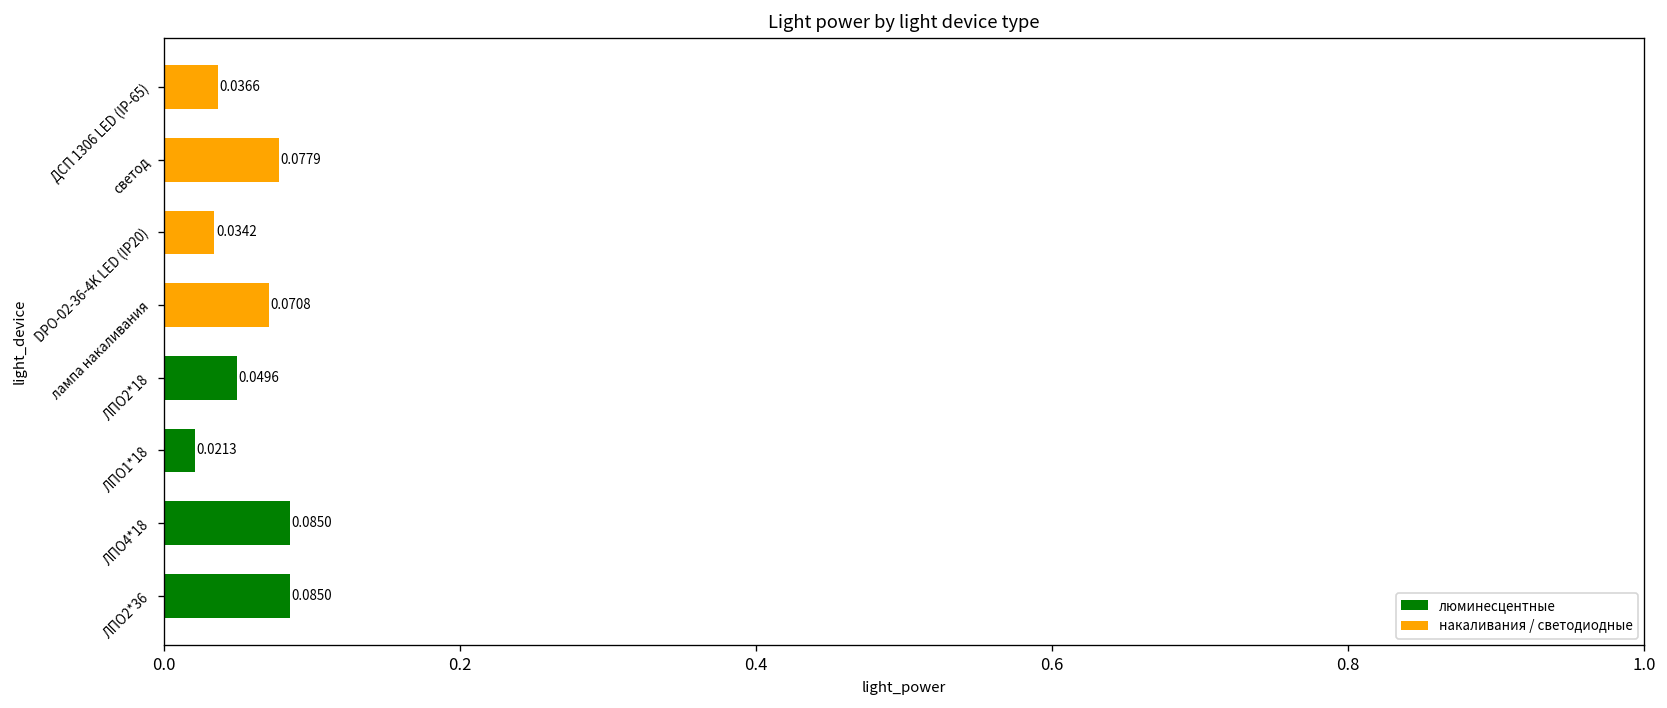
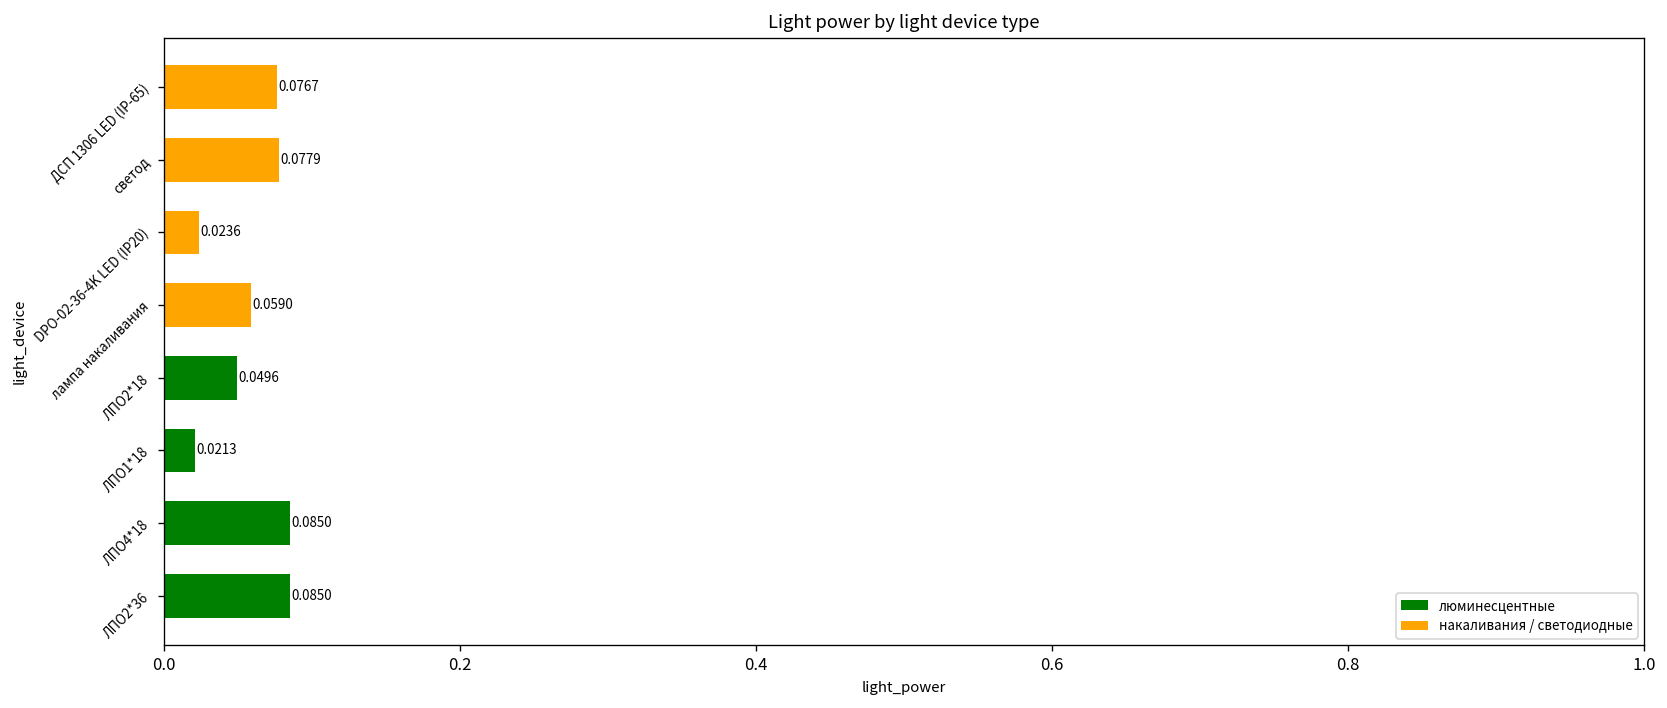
ДСП 1306 LED (IP-65): 0.0366 -> 0.0767
DPO-02-36-4K LED (IP20): 0.0342 -> 0.0236
лампа накаливания: 0.0708 -> 0.0590
